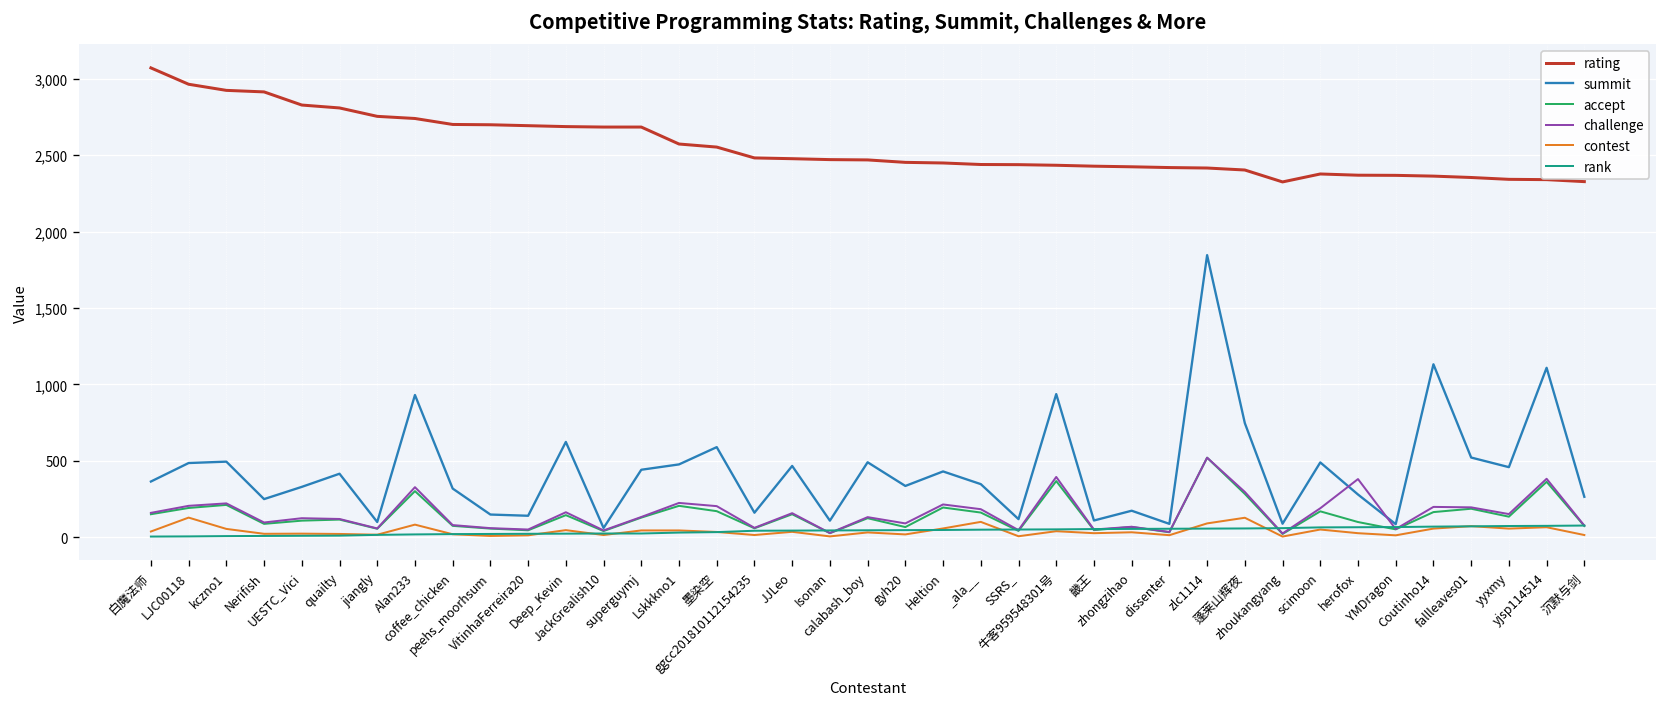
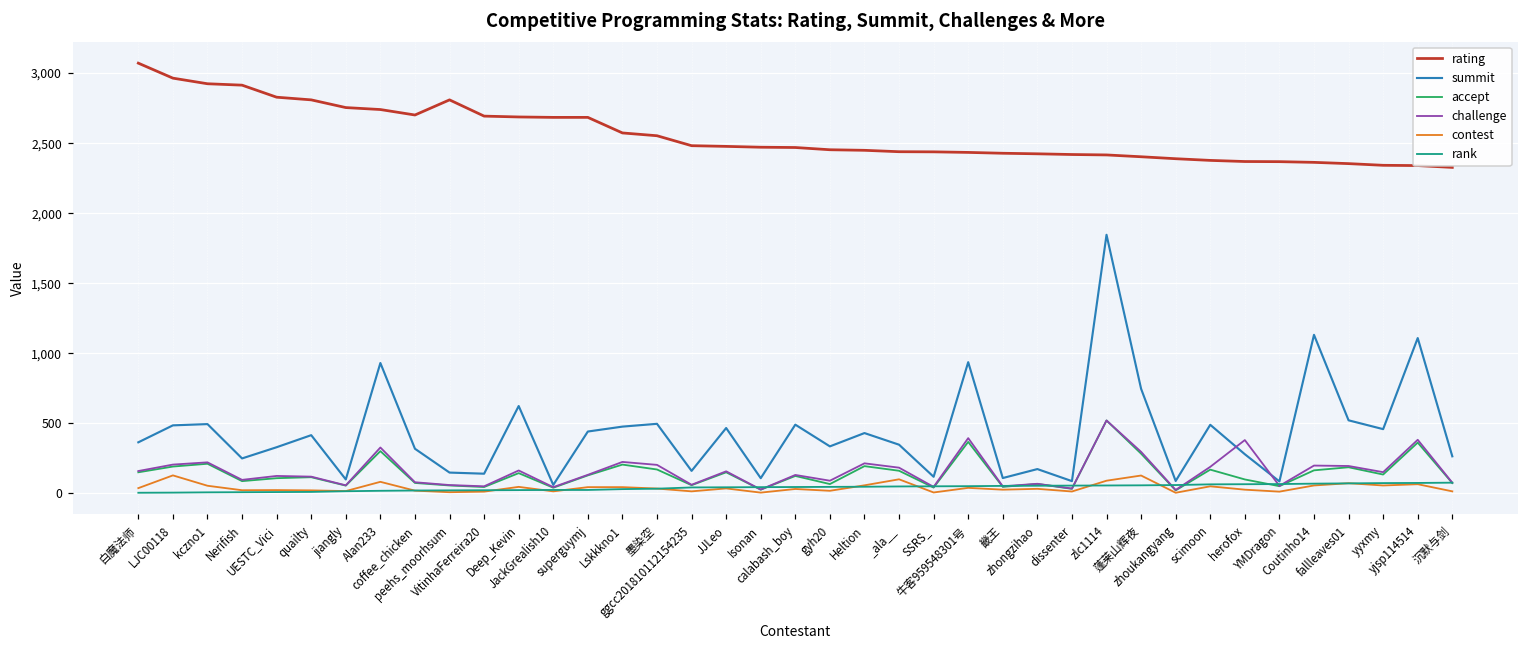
rating, peehs_moorhsum: 2,700 -> 2,810
summit, 墨染空: 590 -> 500
rating, zhoukangyang: 2,330 -> 2,390
